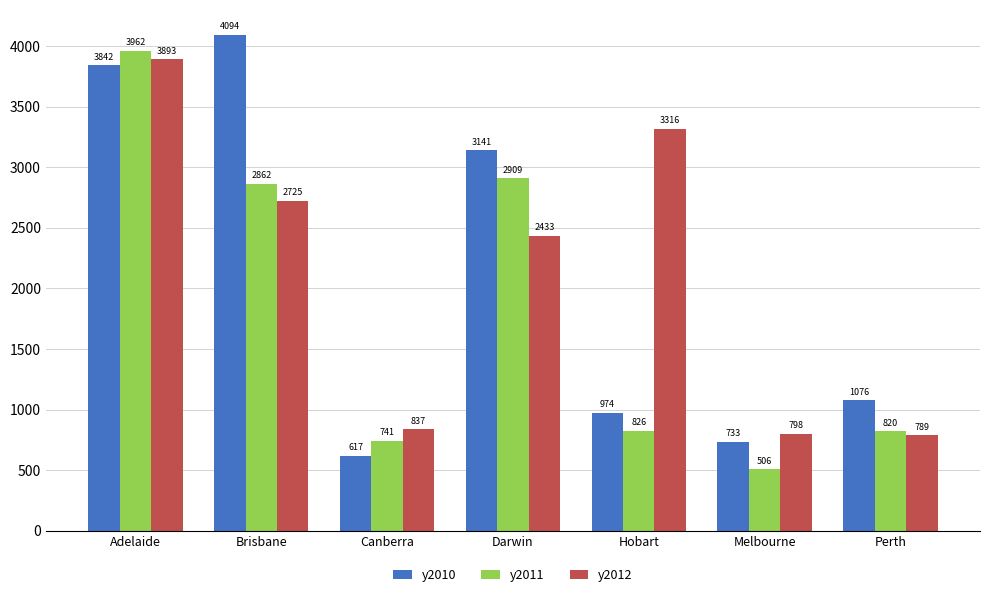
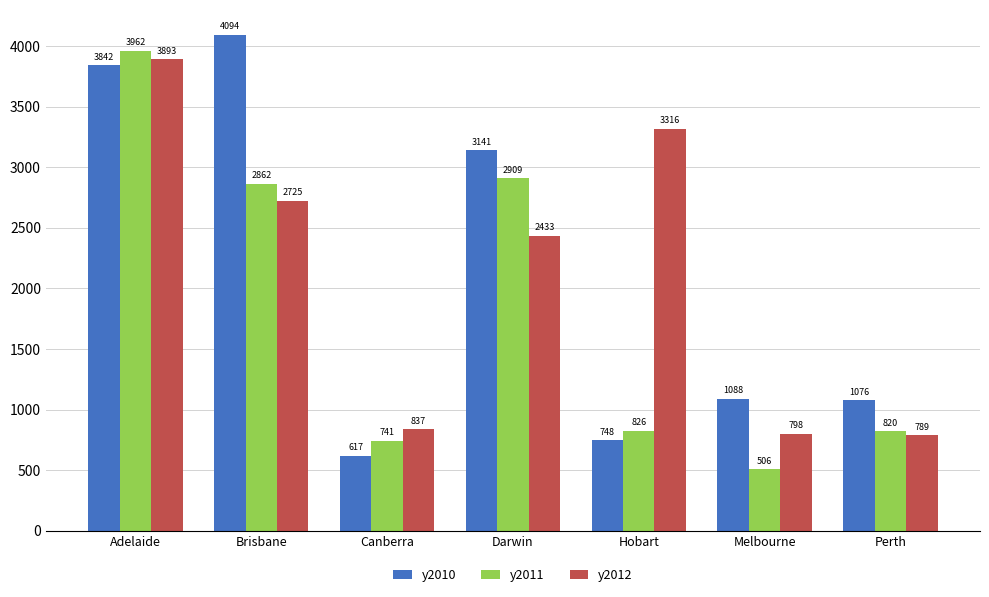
y2010, Hobart: 974 -> 748
y2010, Melbourne: 733 -> 1088
